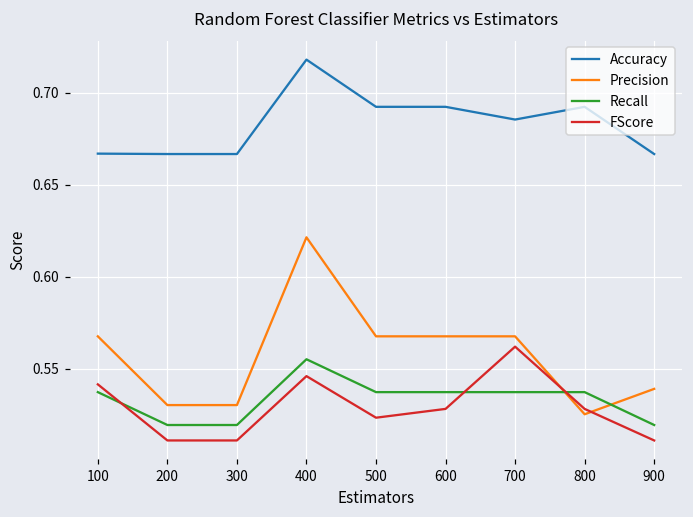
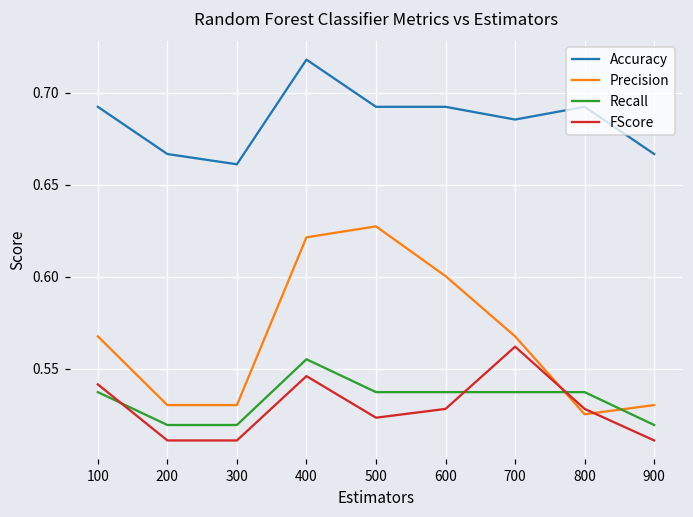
Accuracy, 100: 0.667 -> 0.692
Accuracy, 300: 0.667 -> 0.661
Precision, 500: 0.568 -> 0.627
Precision, 600: 0.568 -> 0.600
Precision, 900: 0.539 -> 0.530
